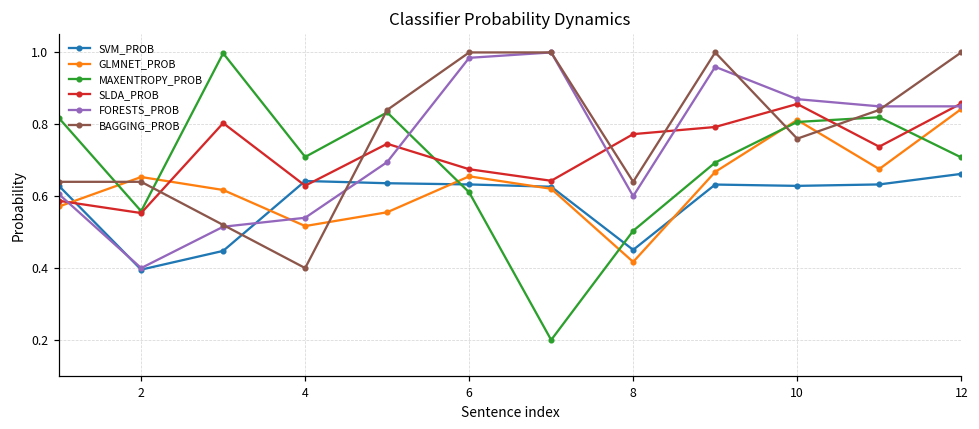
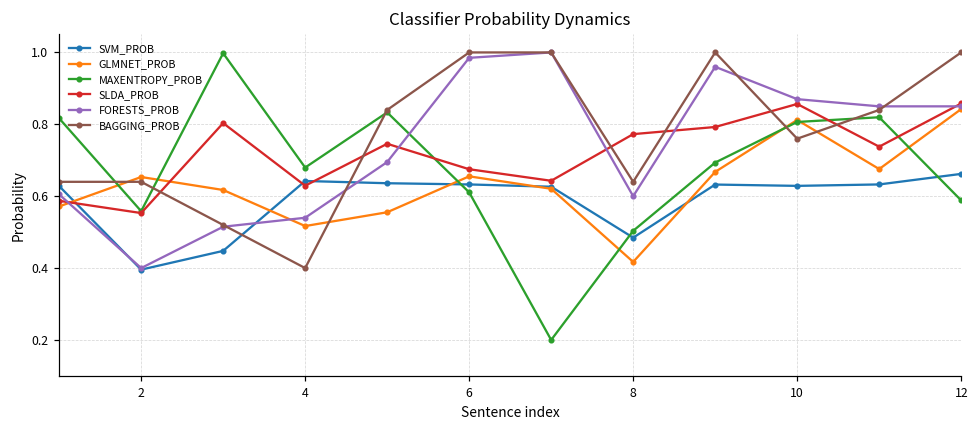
MAXENTROPY_PROB, 4: 0.71 -> 0.68
SVM_PROB, 8: 0.45 -> 0.48
MAXENTROPY_PROB, 12: 0.71 -> 0.59
